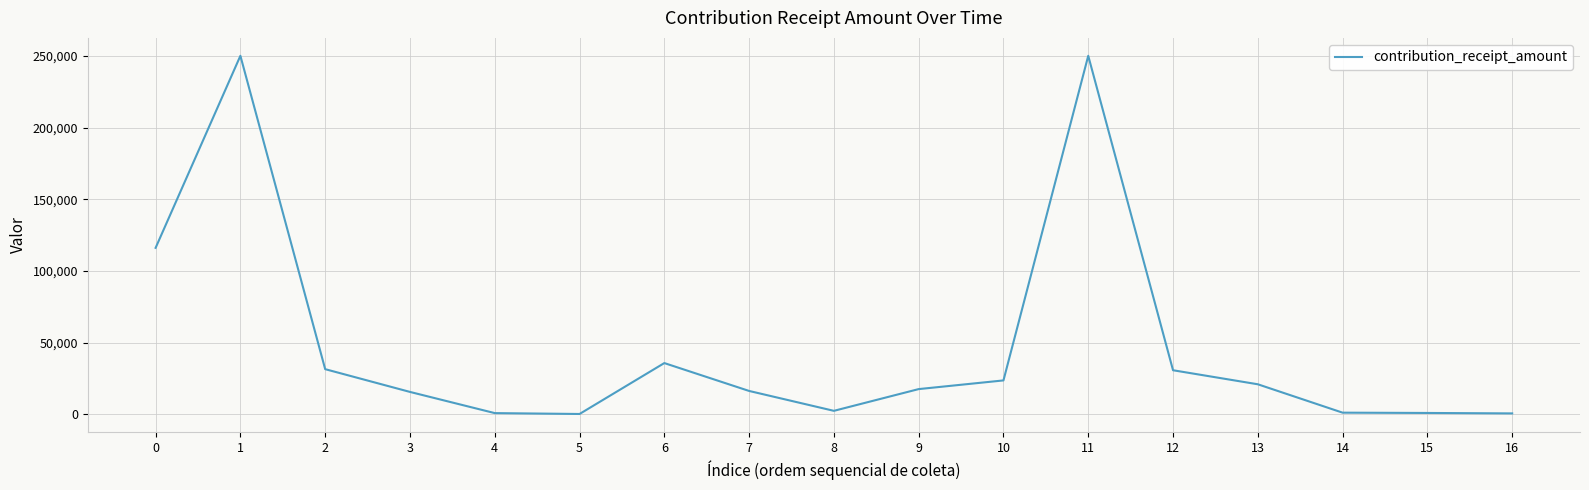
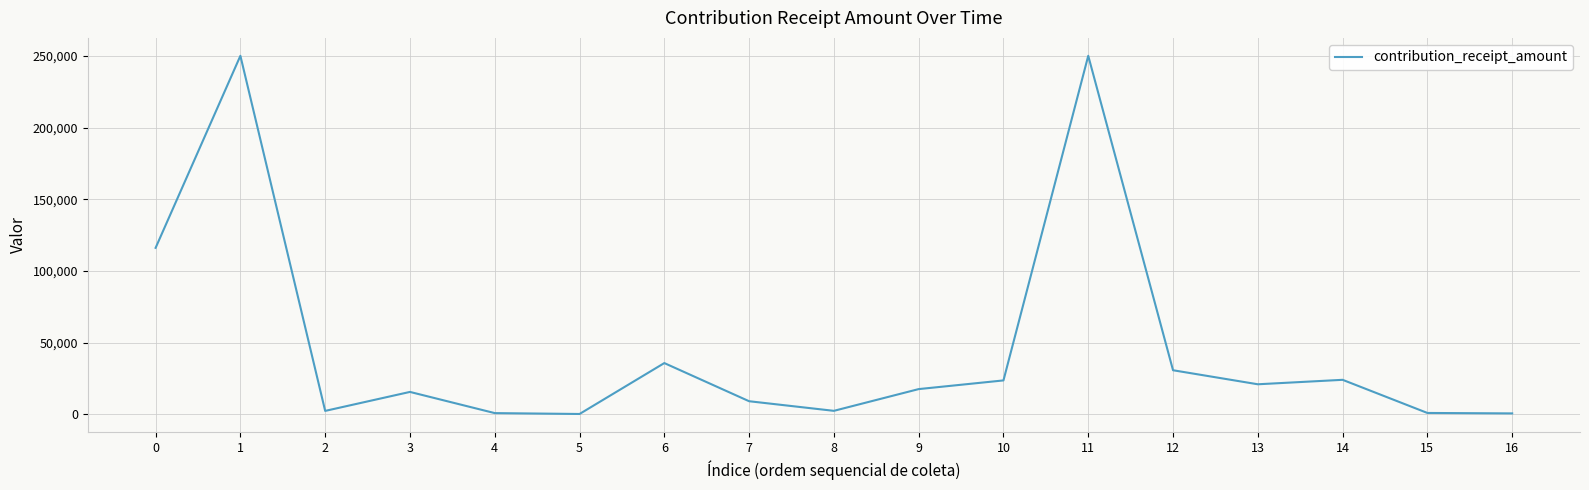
2: 32,000 -> 2,000
7: 16,000 -> 9,000
14: 1,000 -> 24,000
